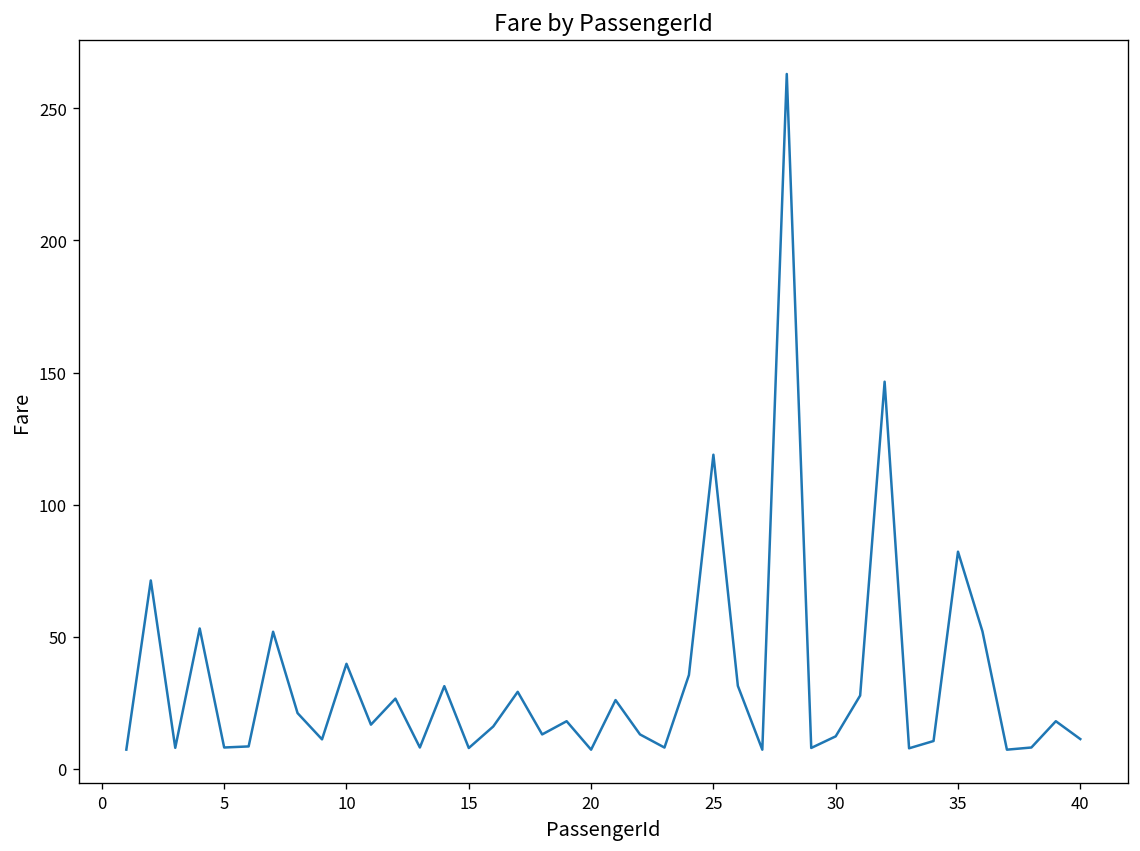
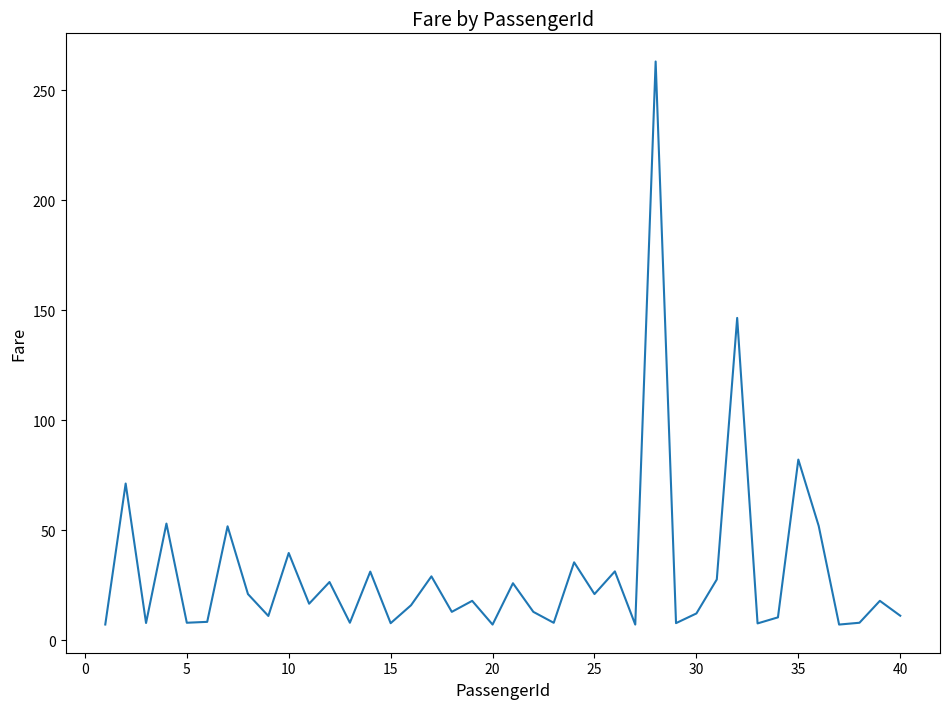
25: 119 -> 21
